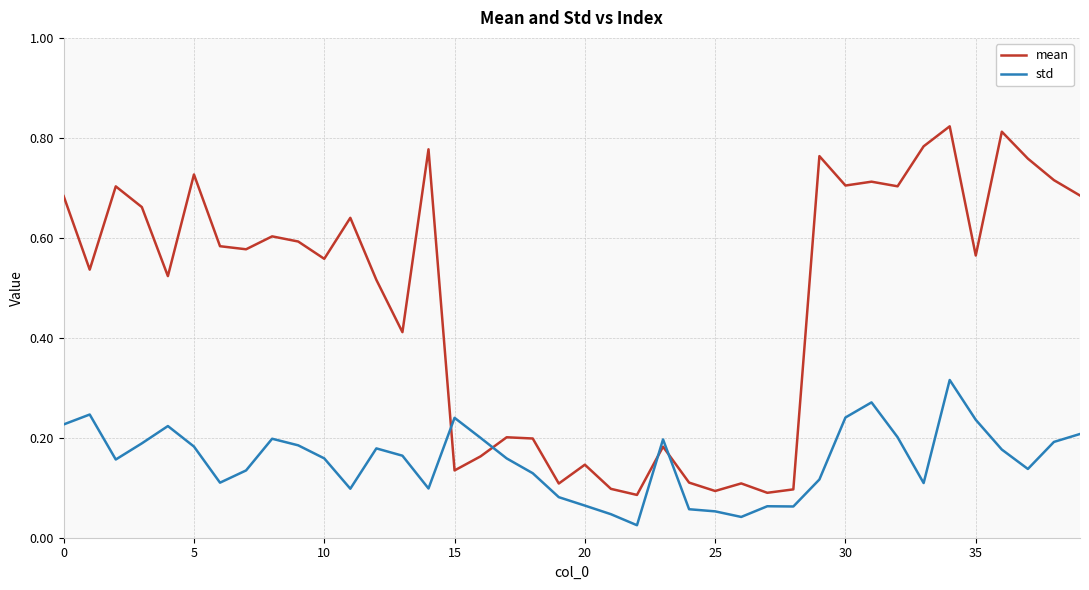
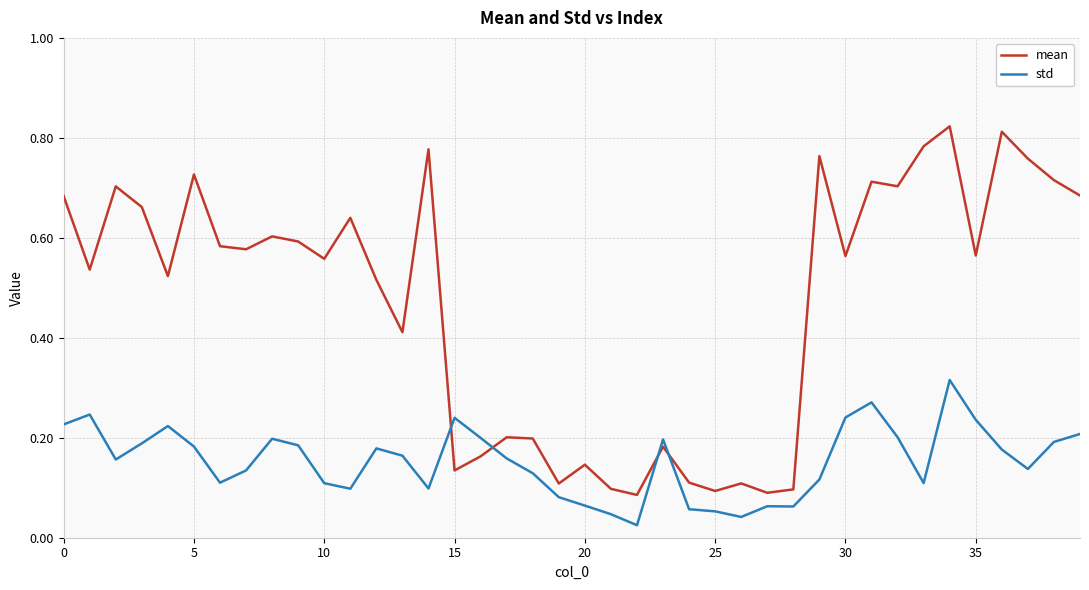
std, 10: 0.16 -> 0.11
mean, 30: 0.70 -> 0.56
